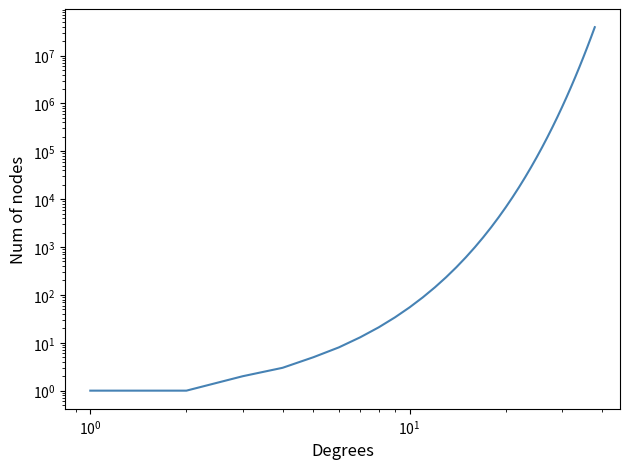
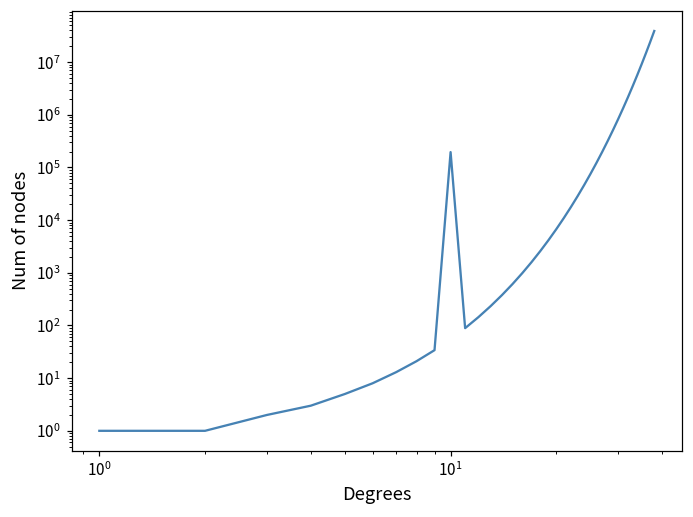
10^1: 60 -> 200000
